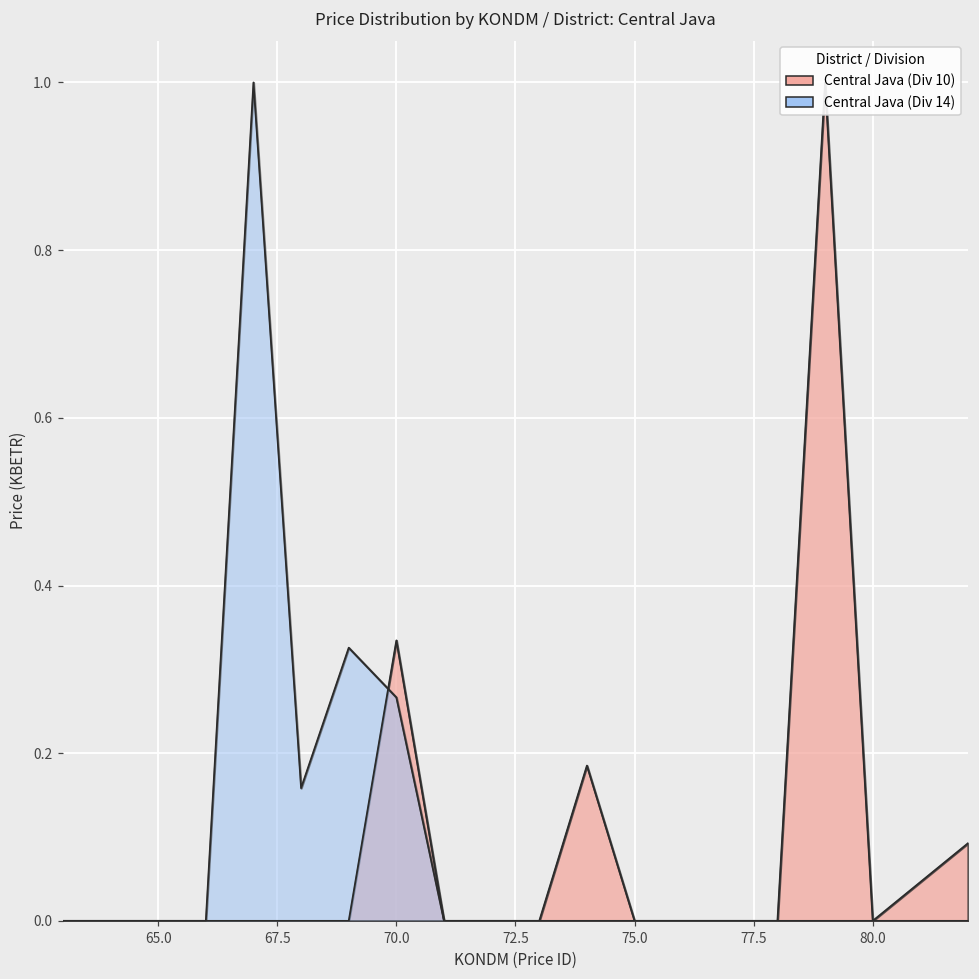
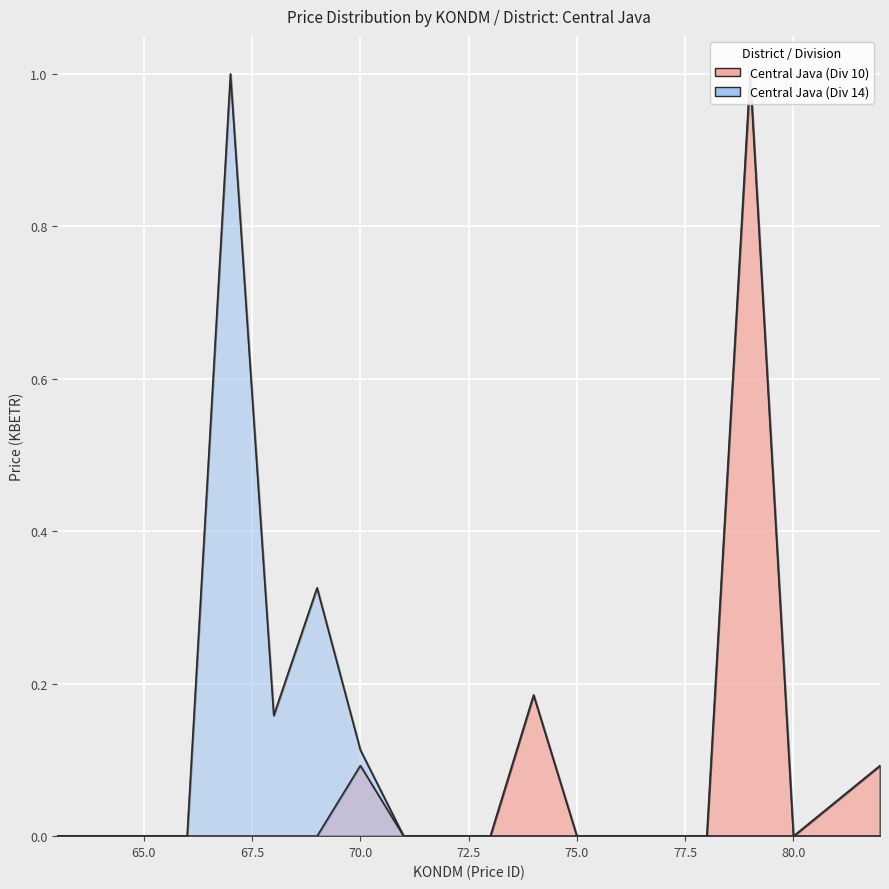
Central Java (Div 10), 70.0: 0.33 -> 0.09
Central Java (Div 14), 70.0: 0.27 -> 0.11
